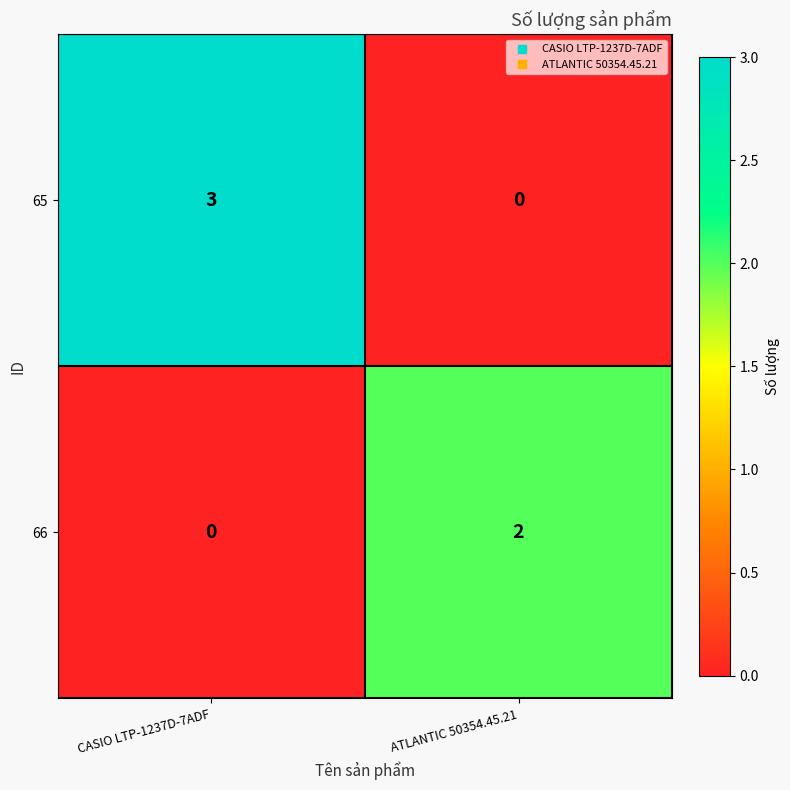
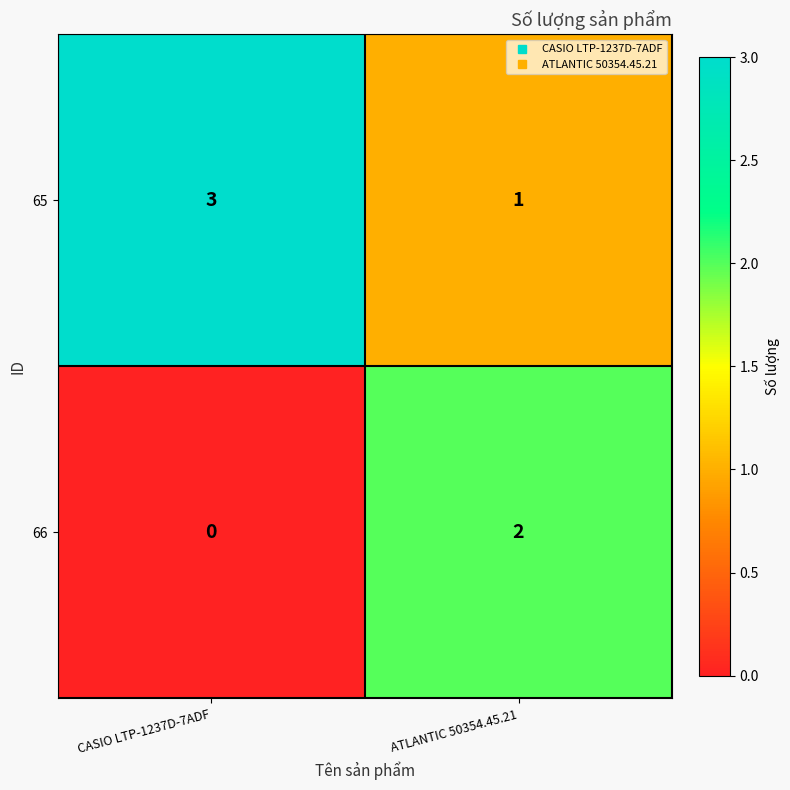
65, ATLANTIC 50354.45.21: 0 -> 1
